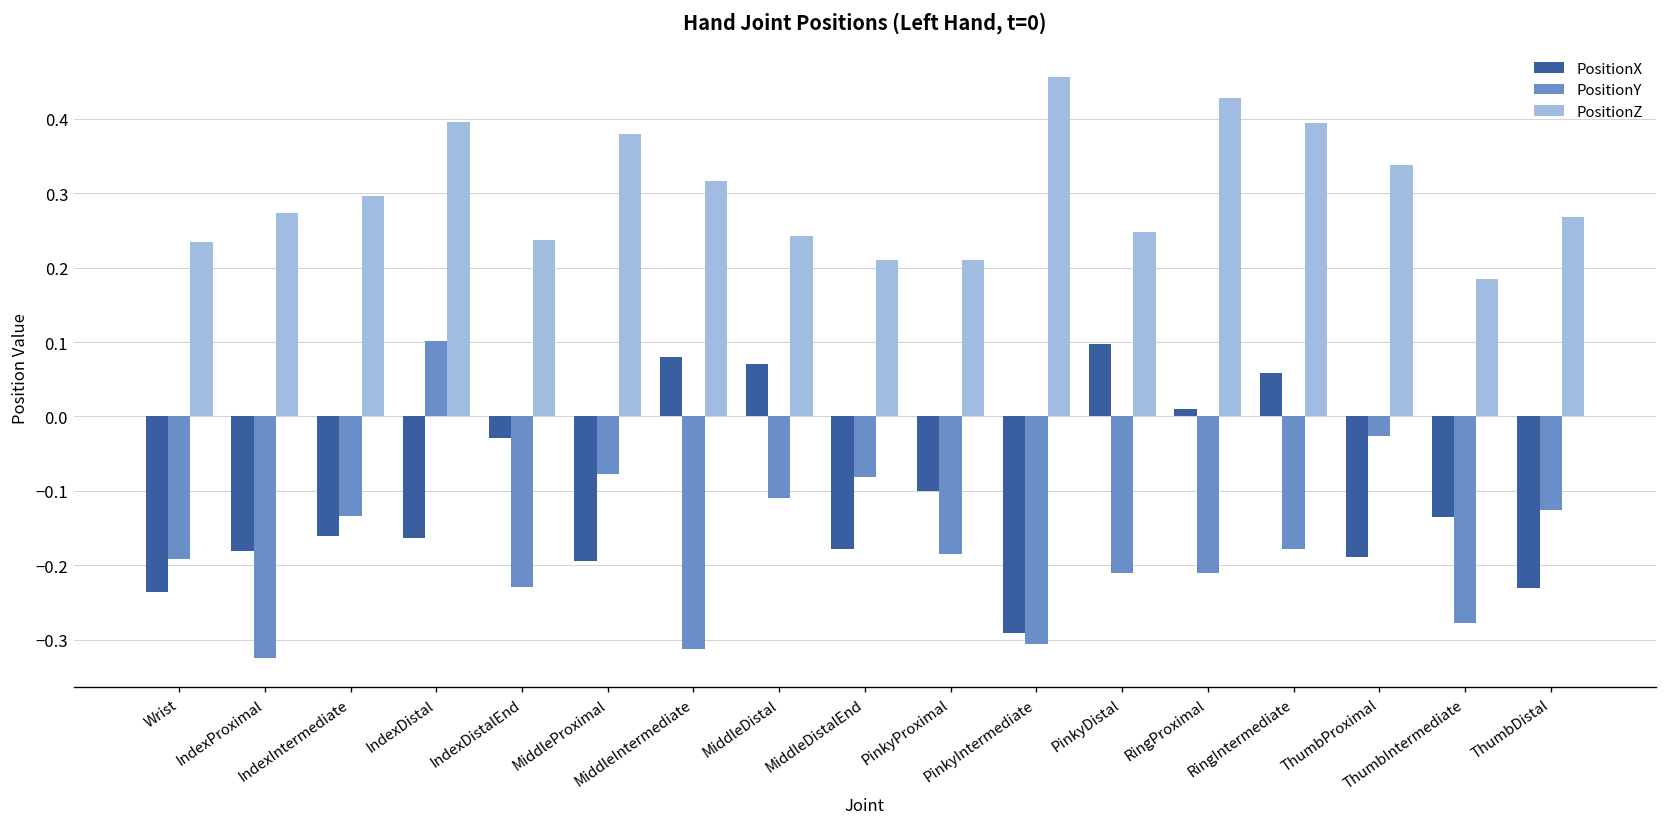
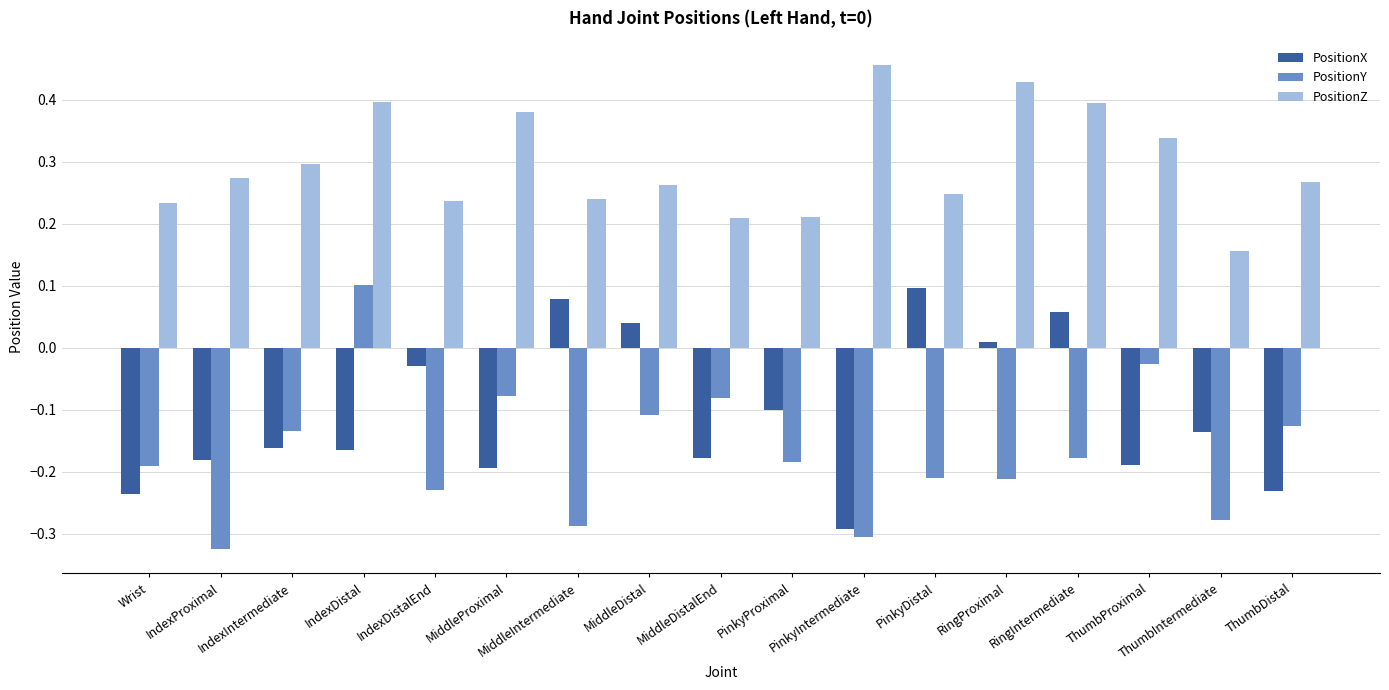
PositionY, MiddleIntermediate: -0.31 -> -0.29
PositionZ, MiddleIntermediate: 0.32 -> 0.24
PositionX, MiddleDistal: 0.07 -> 0.04
PositionZ, MiddleDistal: 0.24 -> 0.26
PositionZ, ThumbIntermediate: 0.18 -> 0.16
